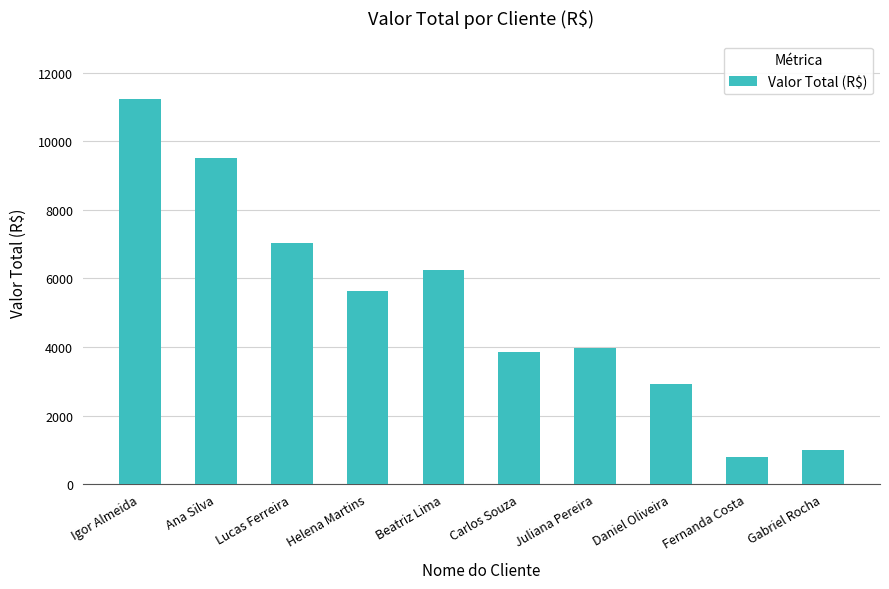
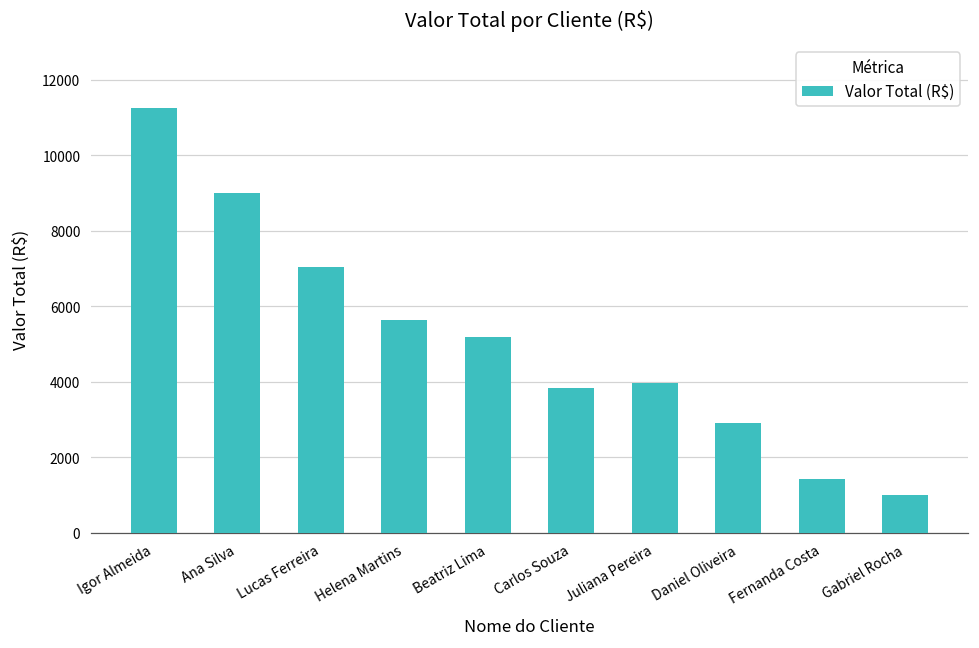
Ana Silva: 9500 -> 9000
Beatriz Lima: 6200 -> 5200
Fernanda Costa: 800 -> 1400
